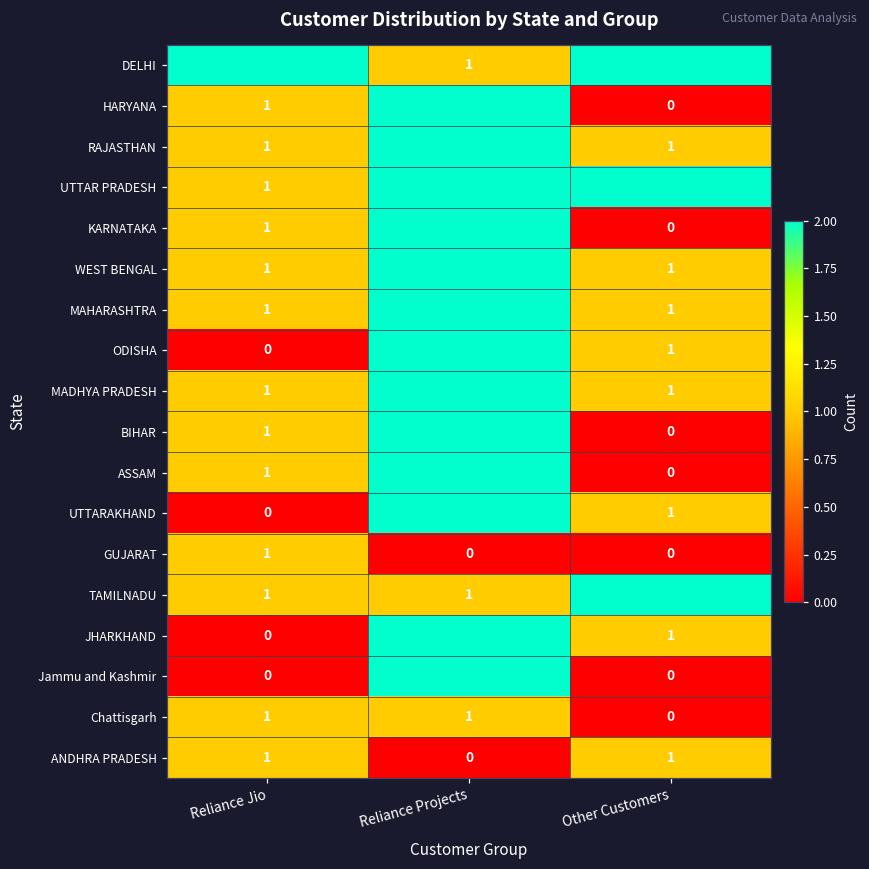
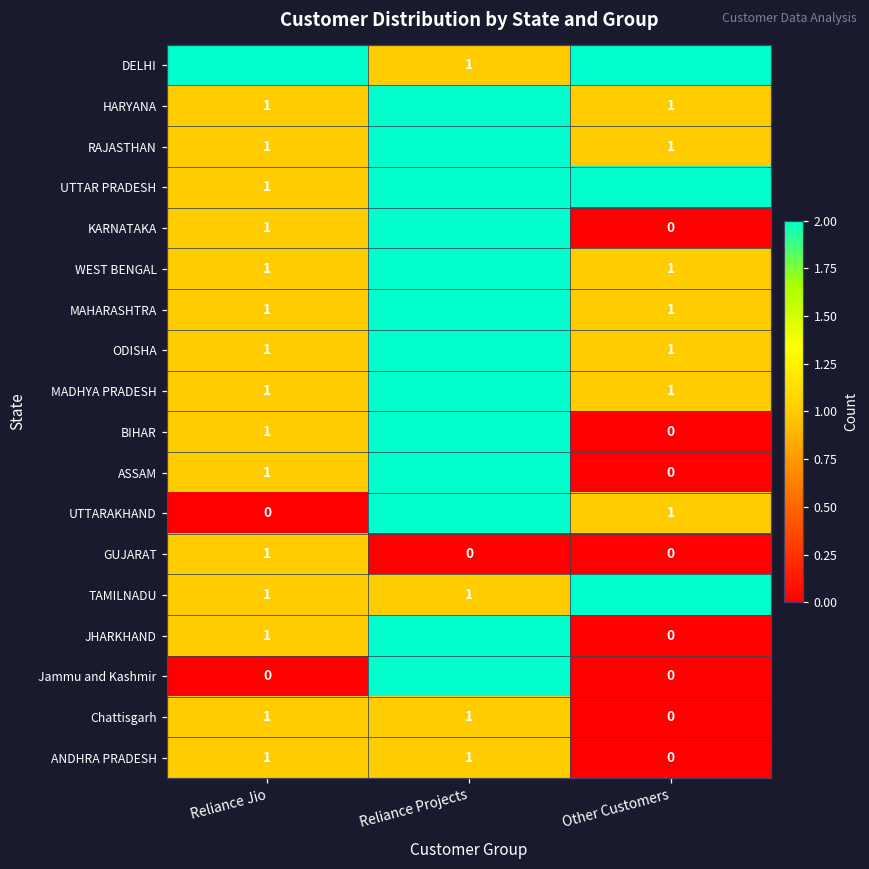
HARYANA, Other Customers: 0 -> 1
ODISHA, Reliance Jio: 0 -> 1
JHARKHAND, Reliance Jio: 0 -> 1
JHARKHAND, Other Customers: 1 -> 0
ANDHRA PRADESH, Reliance Projects: 0 -> 1
ANDHRA PRADESH, Other Customers: 1 -> 0
